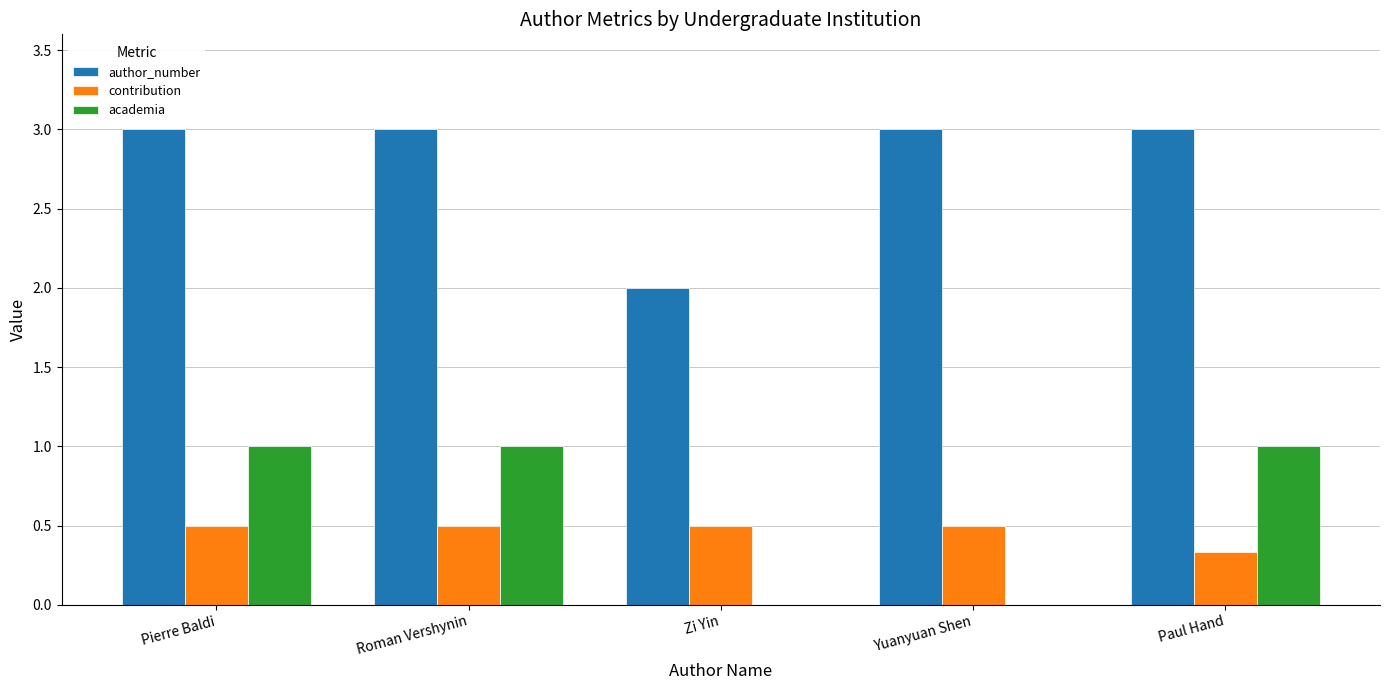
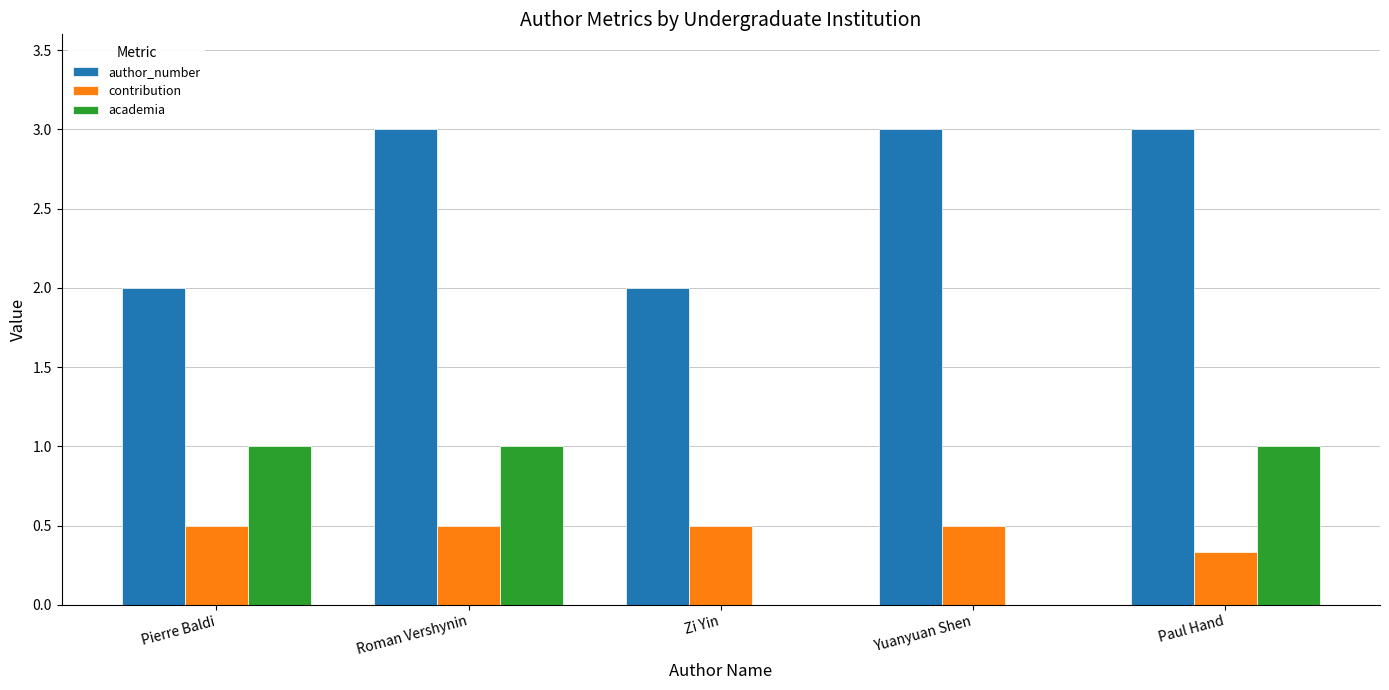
author_number, Pierre Baldi: 3 -> 2
